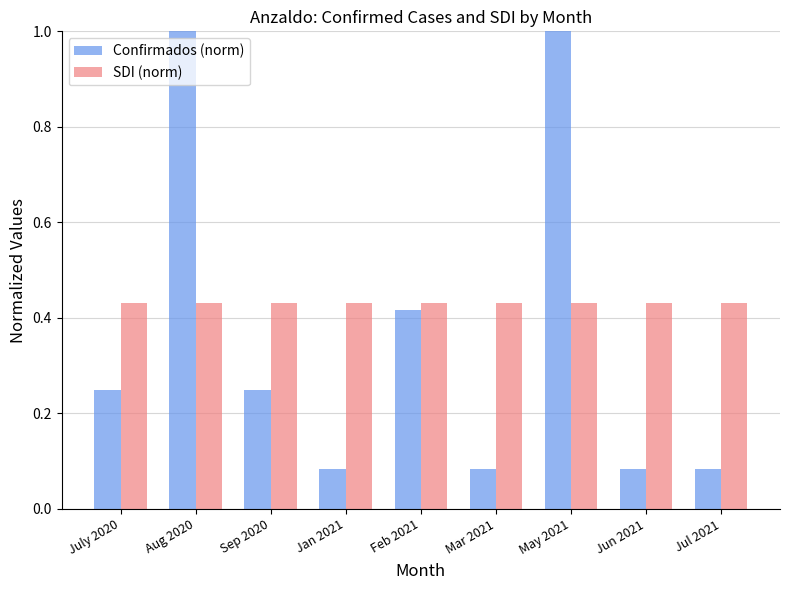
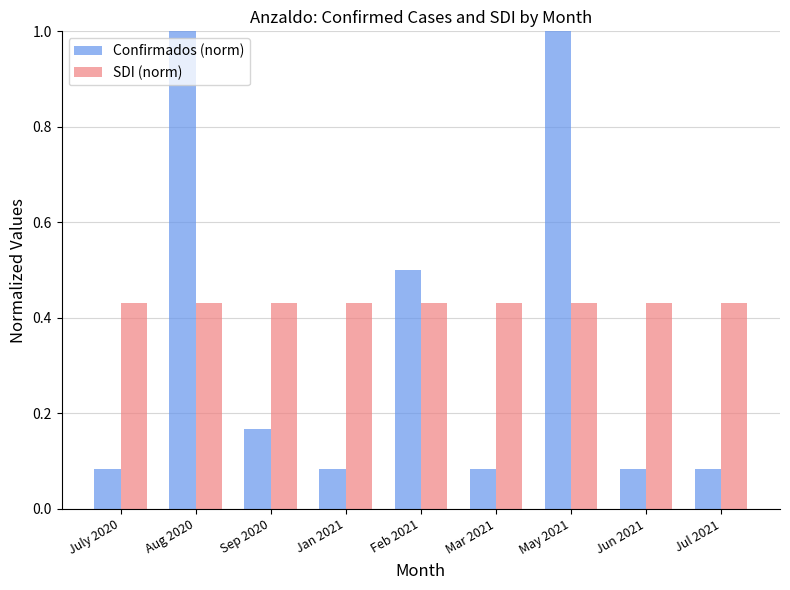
Confirmados (norm), July 2020: 0.25 -> 0.08
Confirmados (norm), Sep 2020: 0.25 -> 0.17
Confirmados (norm), Feb 2021: 0.42 -> 0.50
